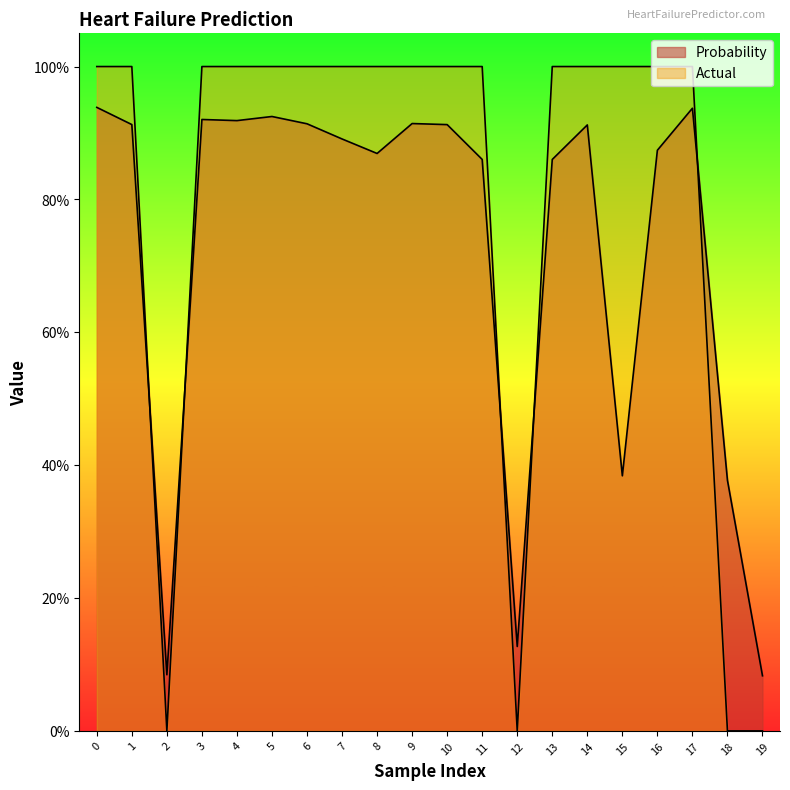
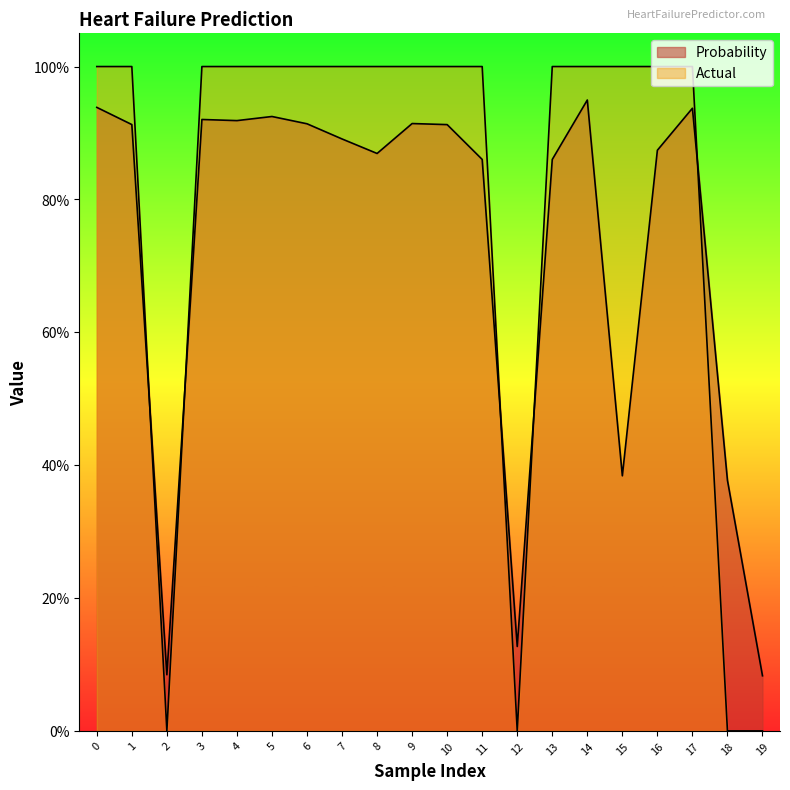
Probability, 14: 91% -> 95%
